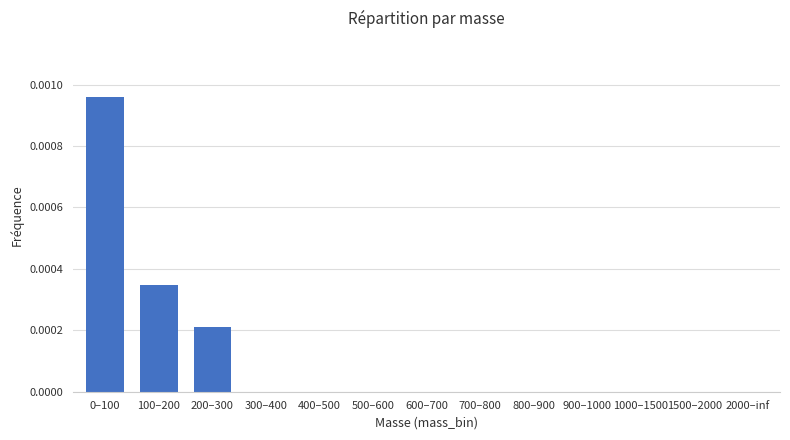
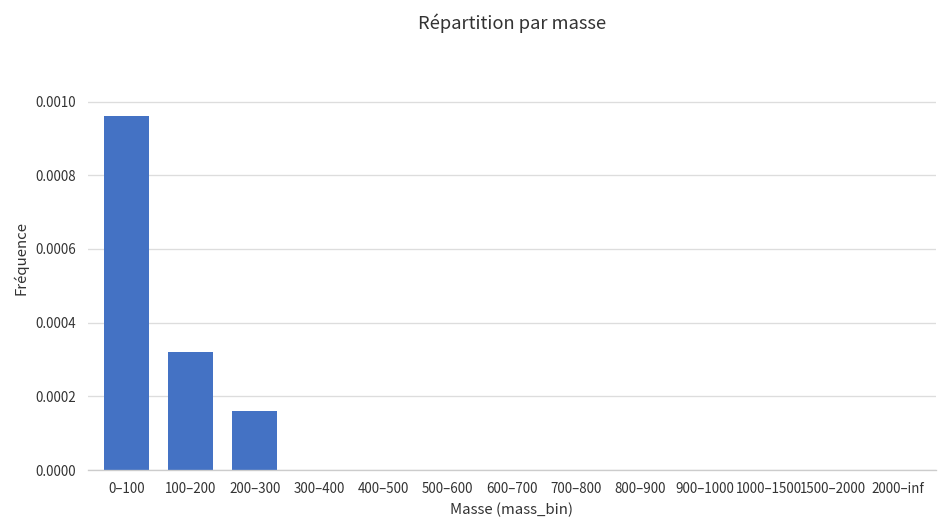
100–200: 0.00035 -> 0.00032
200–300: 0.00021 -> 0.00016
